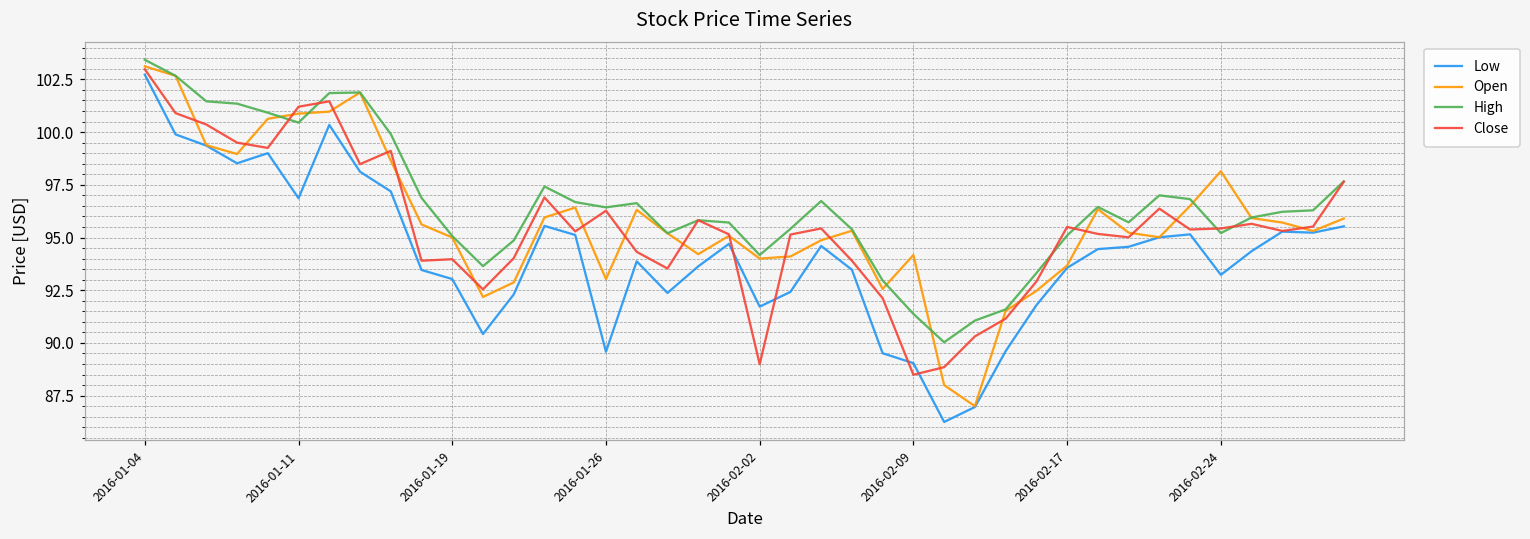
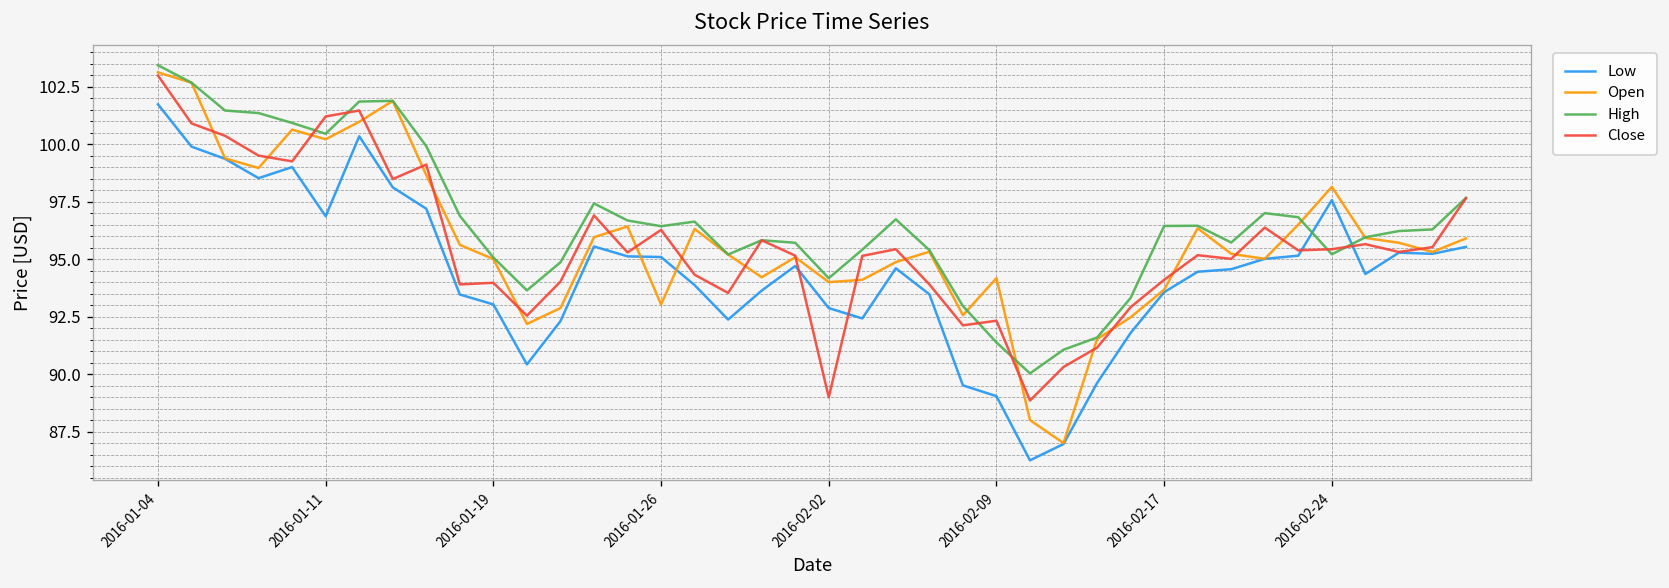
Low, 2016-01-04: 102.7 -> 101.7
Open, 2016-01-11: 100.9 -> 100.2
Low, 2016-01-26: 89.6 -> 95.1
Low, 2016-02-02: 91.7 -> 92.9
Close, 2016-02-09: 88.5 -> 92.3
High, 2016-02-17: 95.1 -> 96.4
Close, 2016-02-17: 95.5 -> 94.1
Low, 2016-02-24: 93.2 -> 97.6
